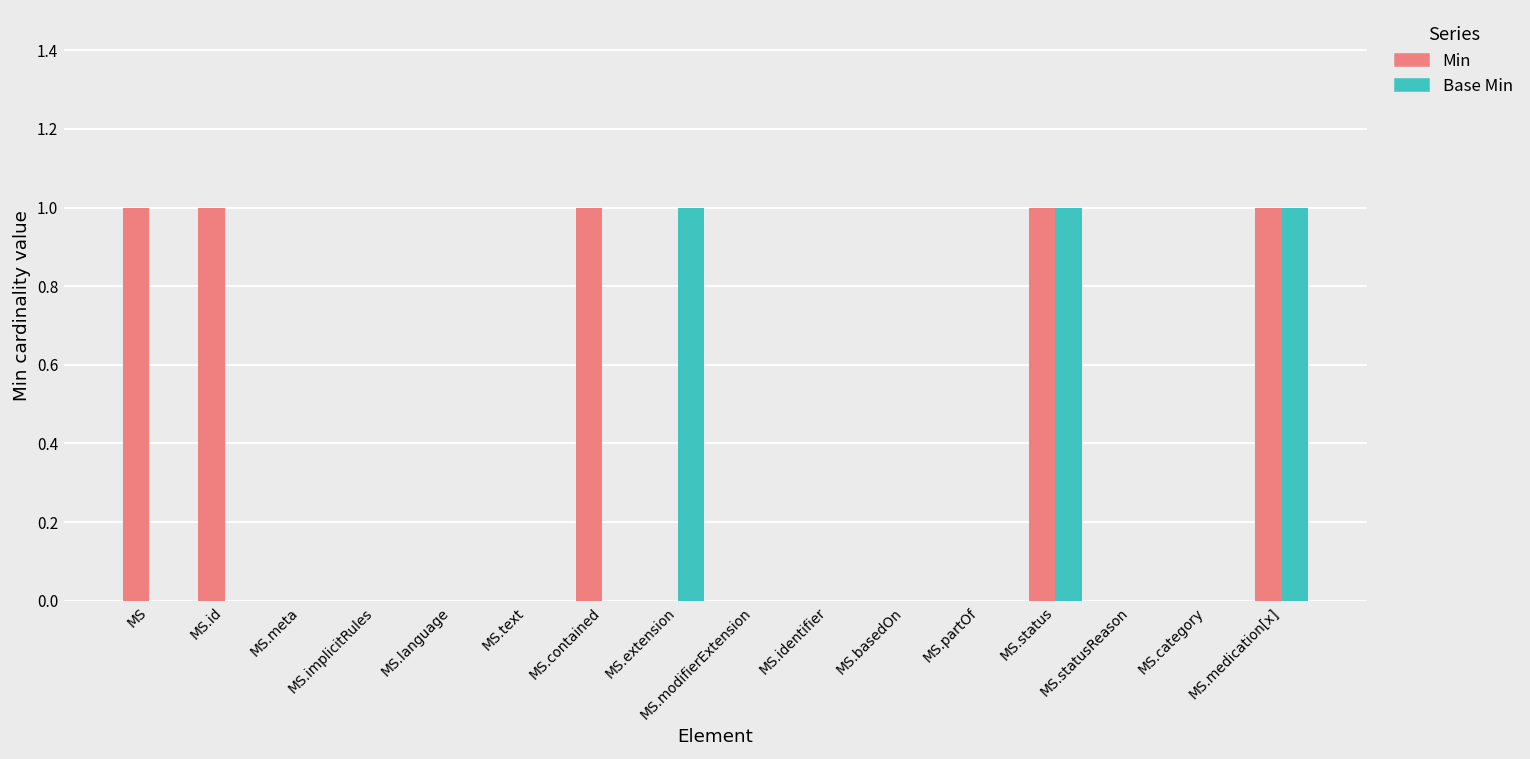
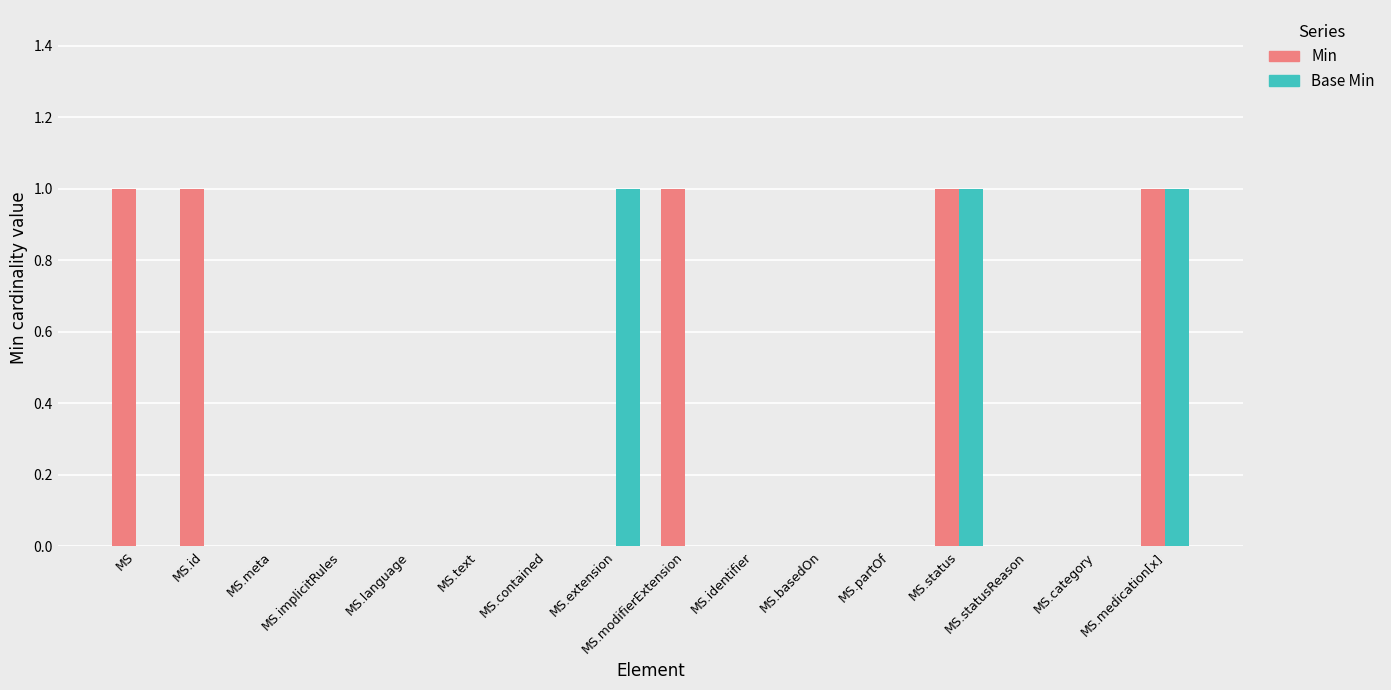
Min, MS.contained: 1 -> 0
Min, MS.modifierExtension: 0 -> 1
